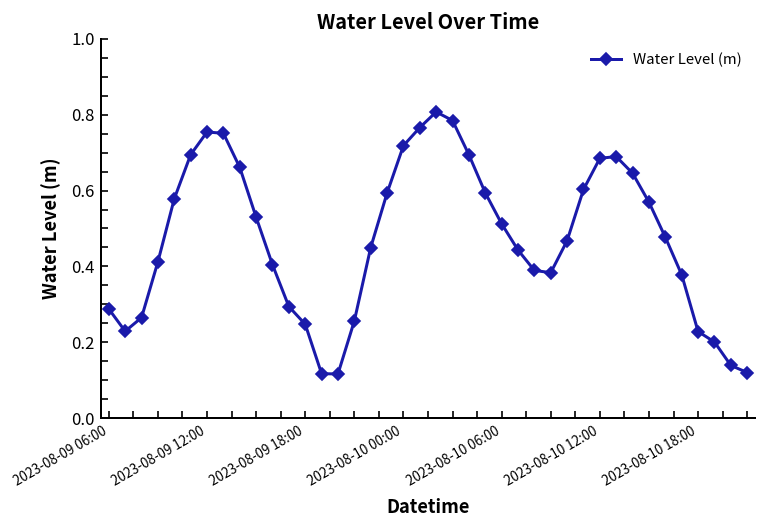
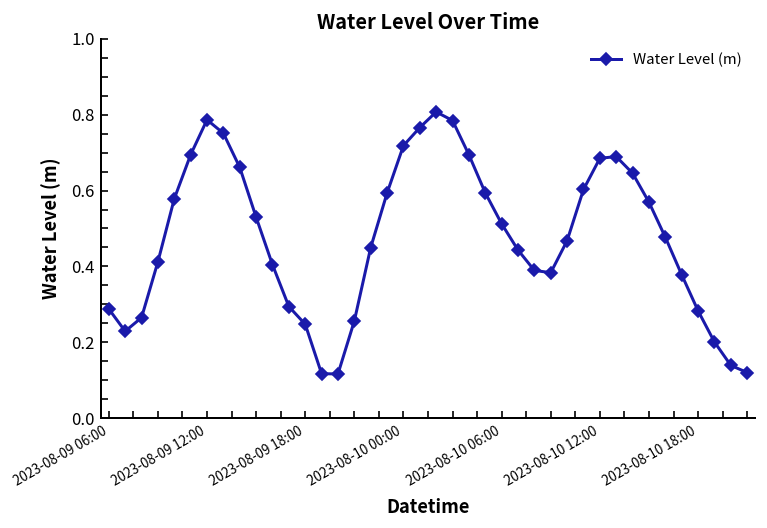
2023-08-09 12:00: 0.75 -> 0.79
2023-08-10 18:00: 0.23 -> 0.28
